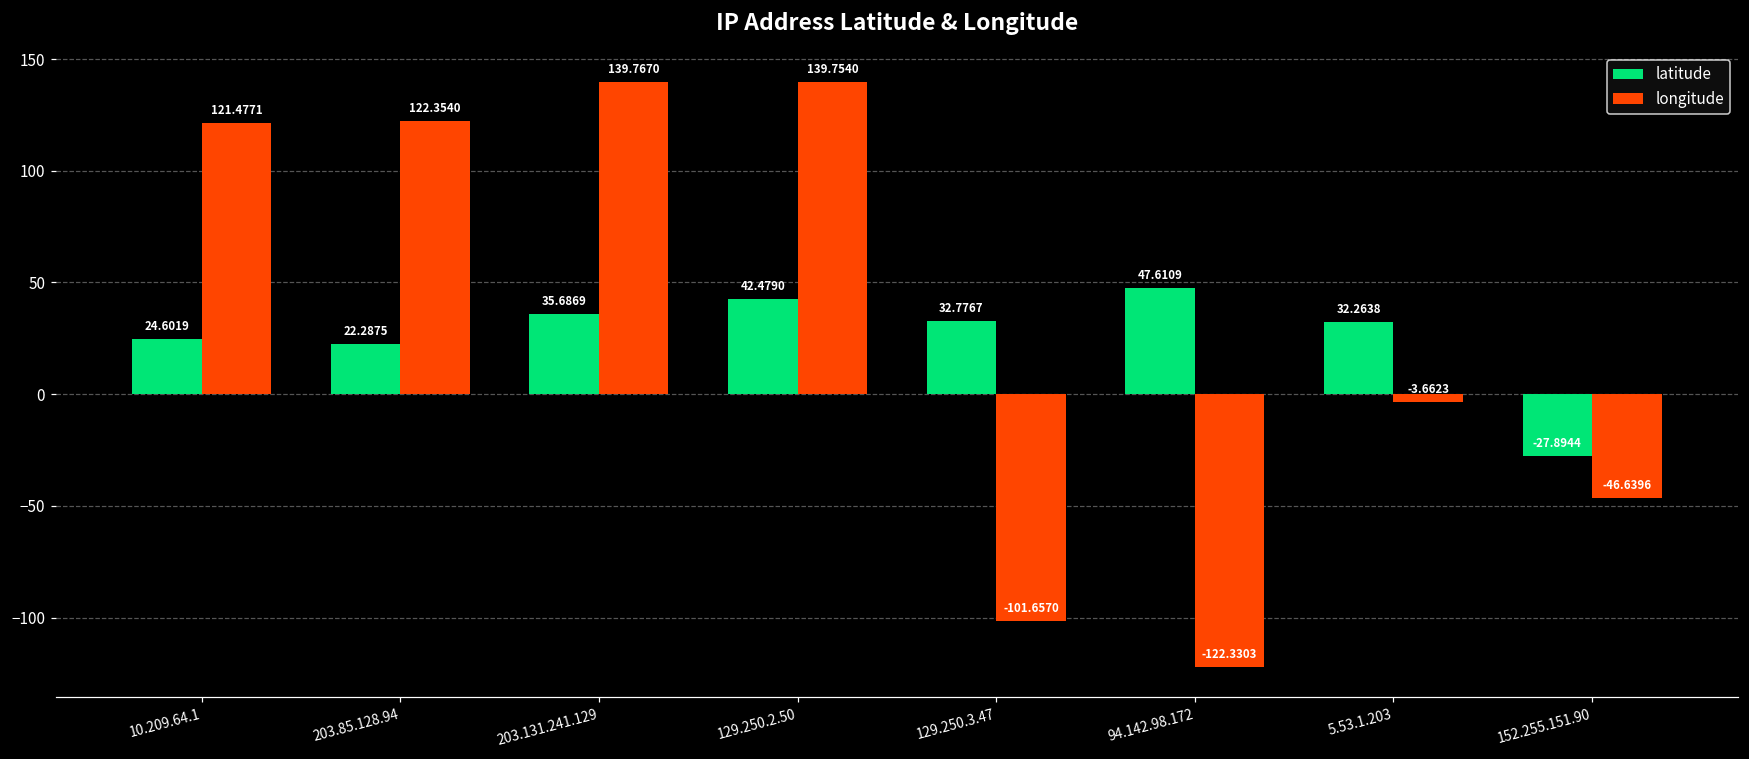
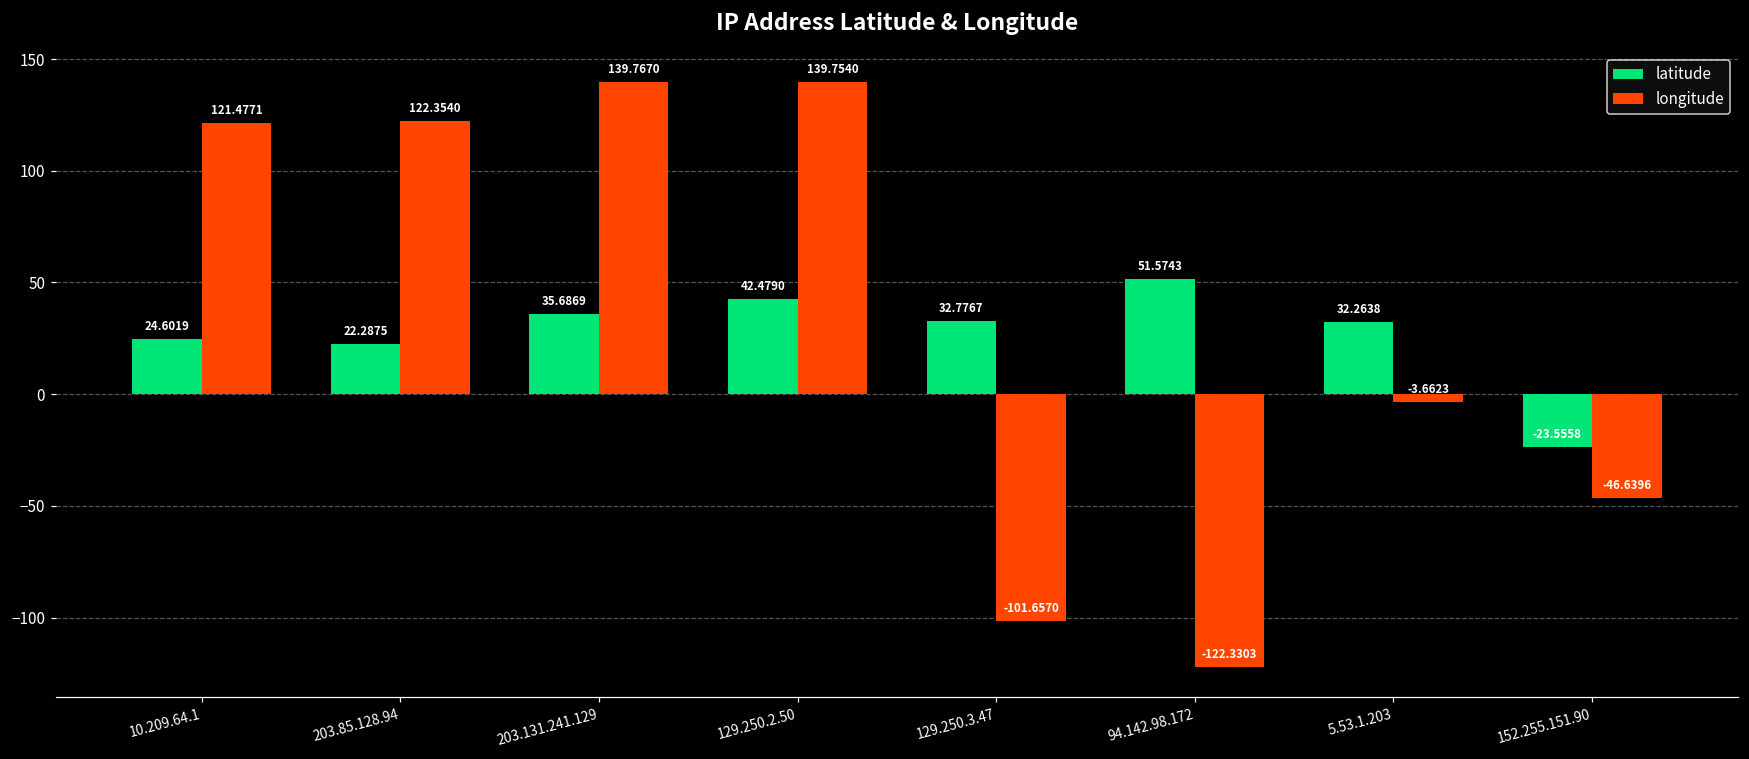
latitude, 94.142.98.172: 47.6109 -> 51.5743
latitude, 152.255.151.90: -27.8944 -> -23.5558
